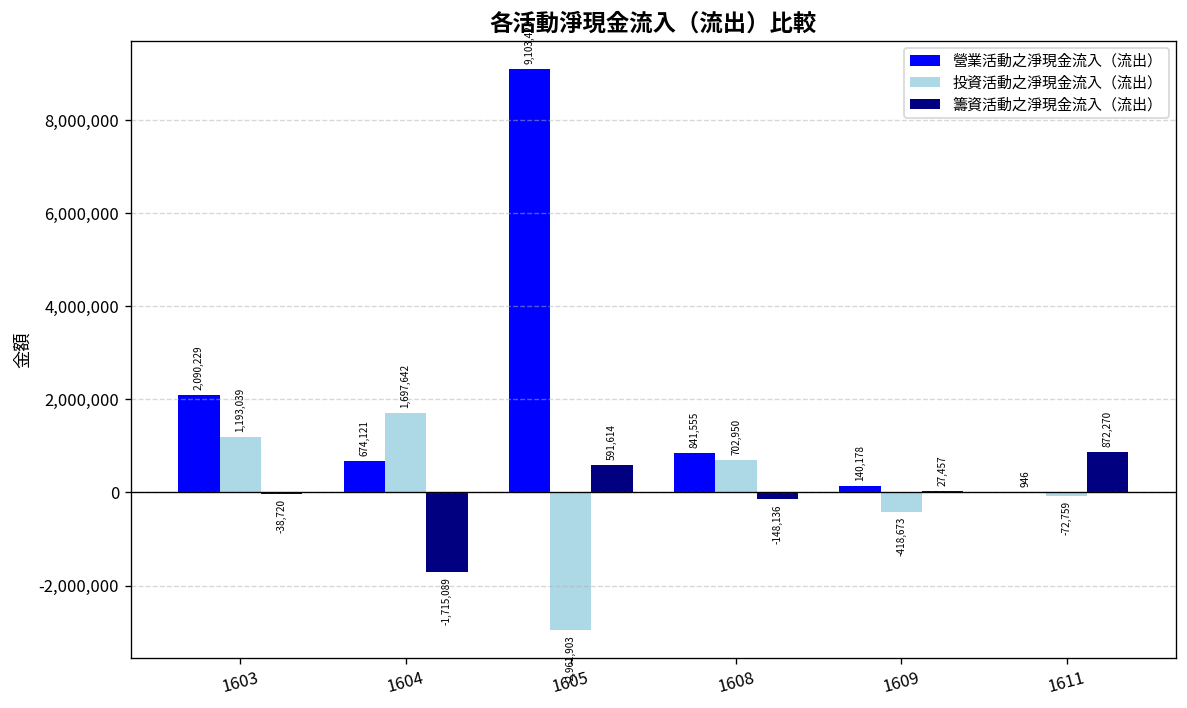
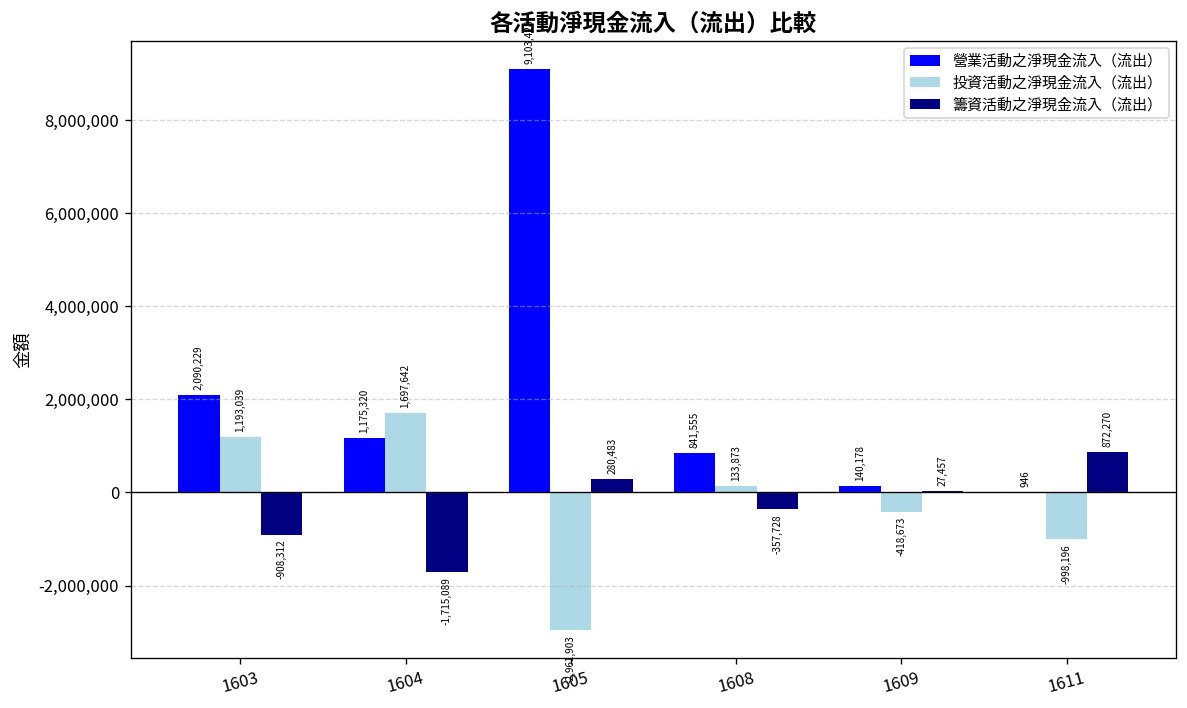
籌資活動之淨現金流入（流出）, 1603: -38,720 -> -908,312
營業活動之淨現金流入（流出）, 1604: 674,121 -> 1,175,320
籌資活動之淨現金流入（流出）, 1605: 591,614 -> 280,483
投資活動之淨現金流入（流出）, 1608: 702,950 -> 133,873
籌資活動之淨現金流入（流出）, 1608: -148,136 -> -357,728
投資活動之淨現金流入（流出）, 1611: -72,759 -> -998,196
